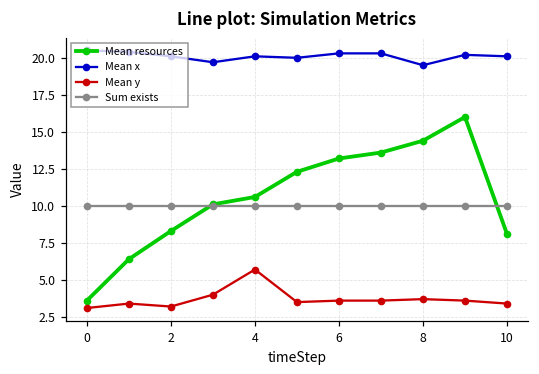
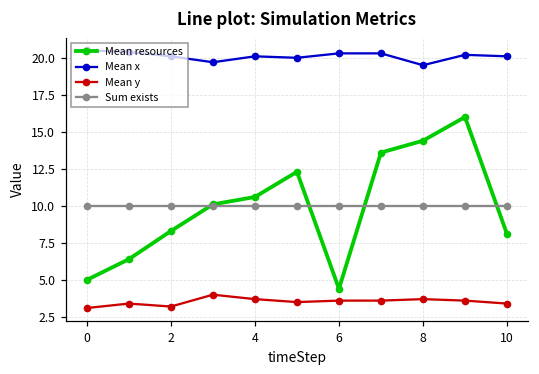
Mean resources, 0: 3.6 -> 5.0
Mean y, 4: 5.7 -> 3.7
Mean resources, 6: 13.2 -> 4.4
